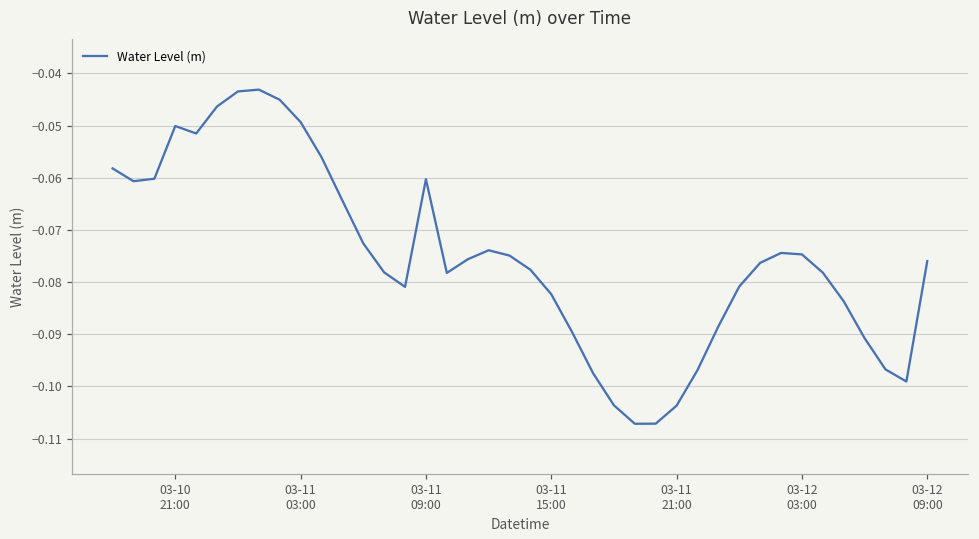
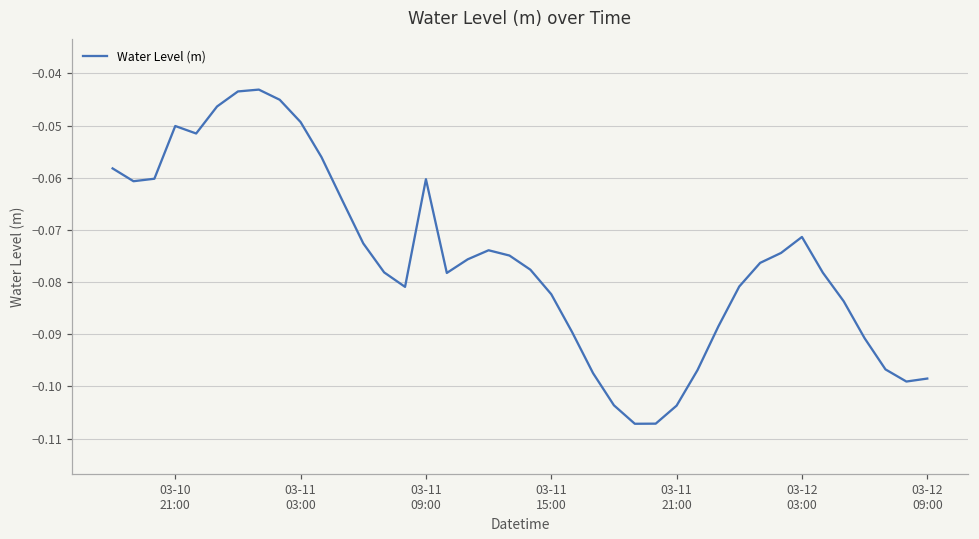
03-12 03:00: -0.075 -> -0.071
03-12 09:00: -0.076 -> -0.099
